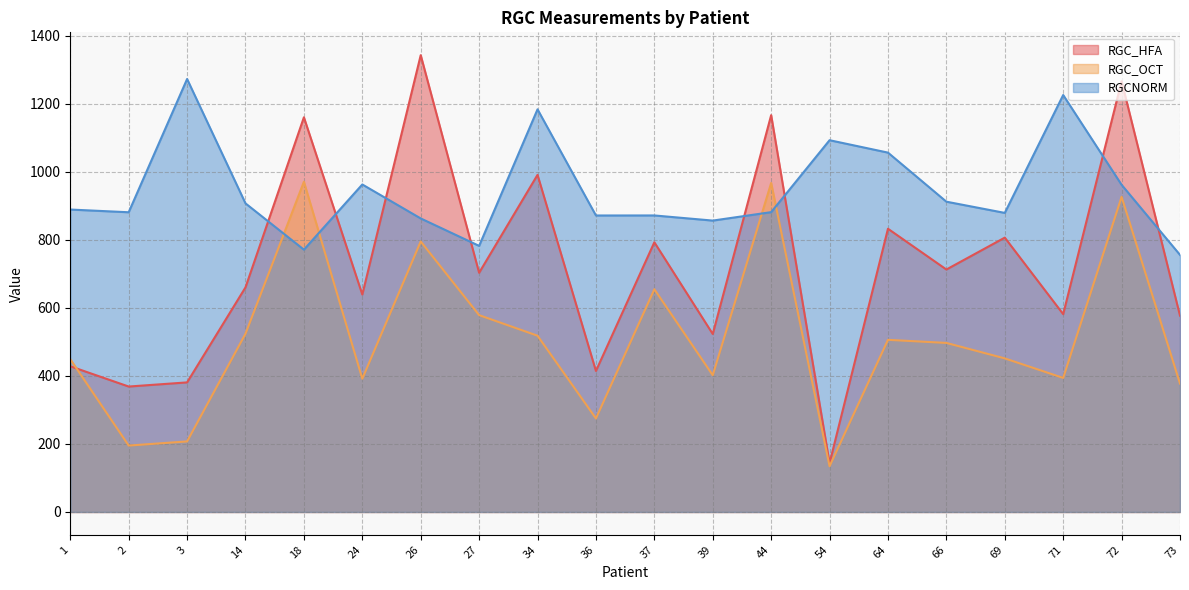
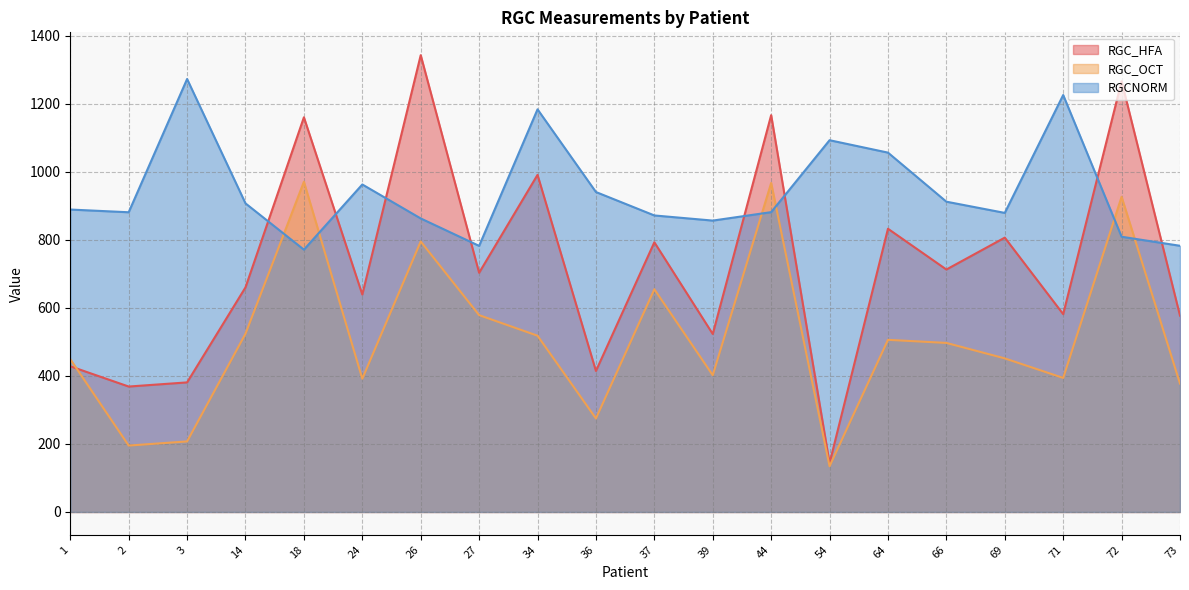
RGCNORM, 36: 870 -> 940
RGCNORM, 72: 960 -> 810
RGCNORM, 73: 760 -> 780
